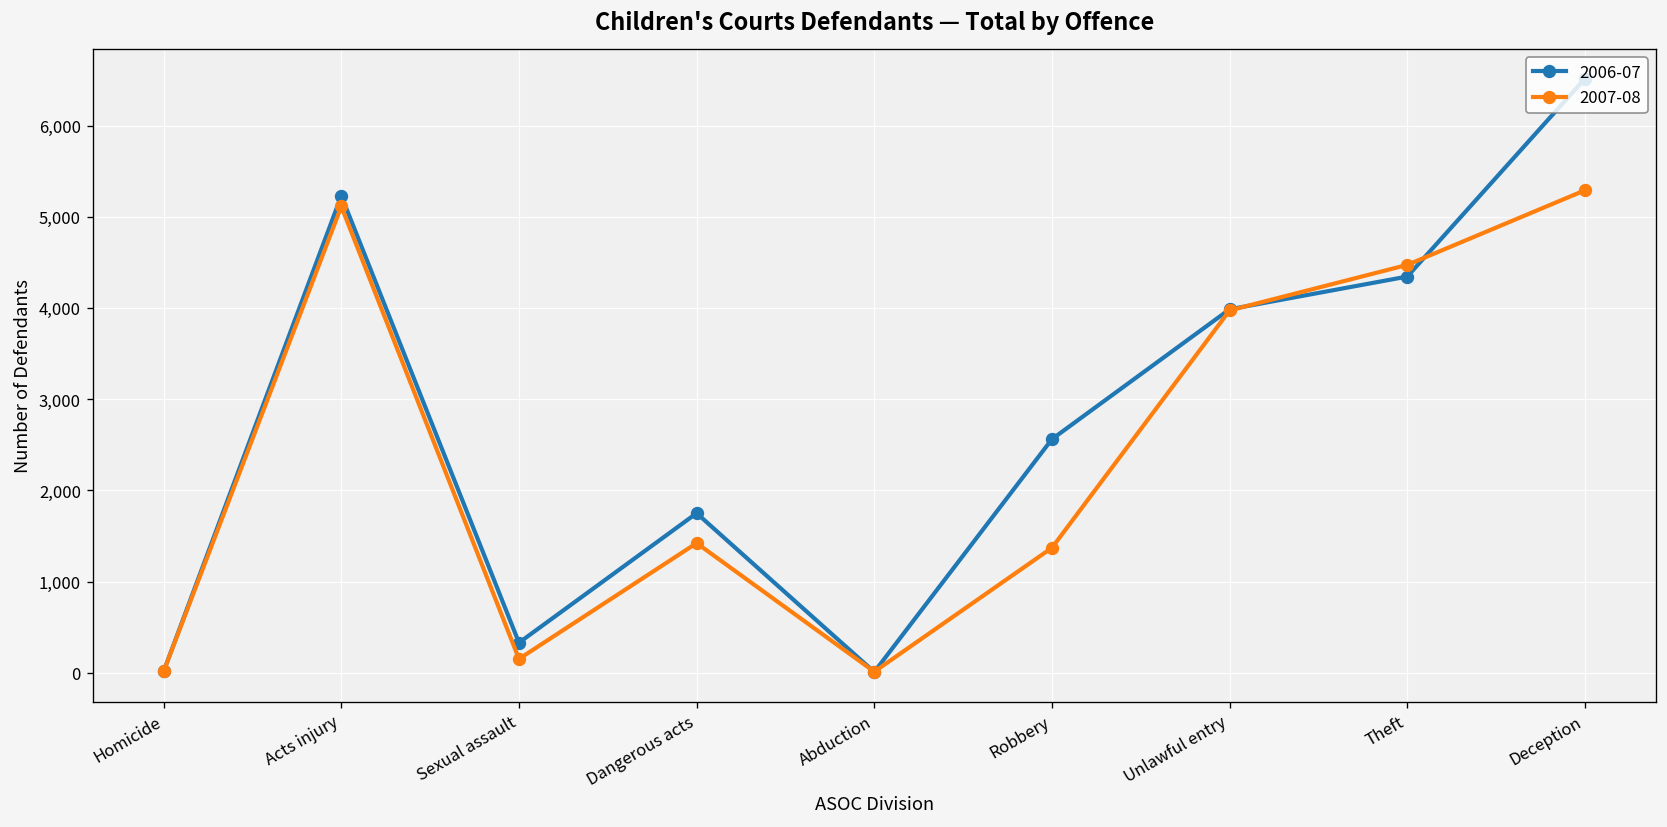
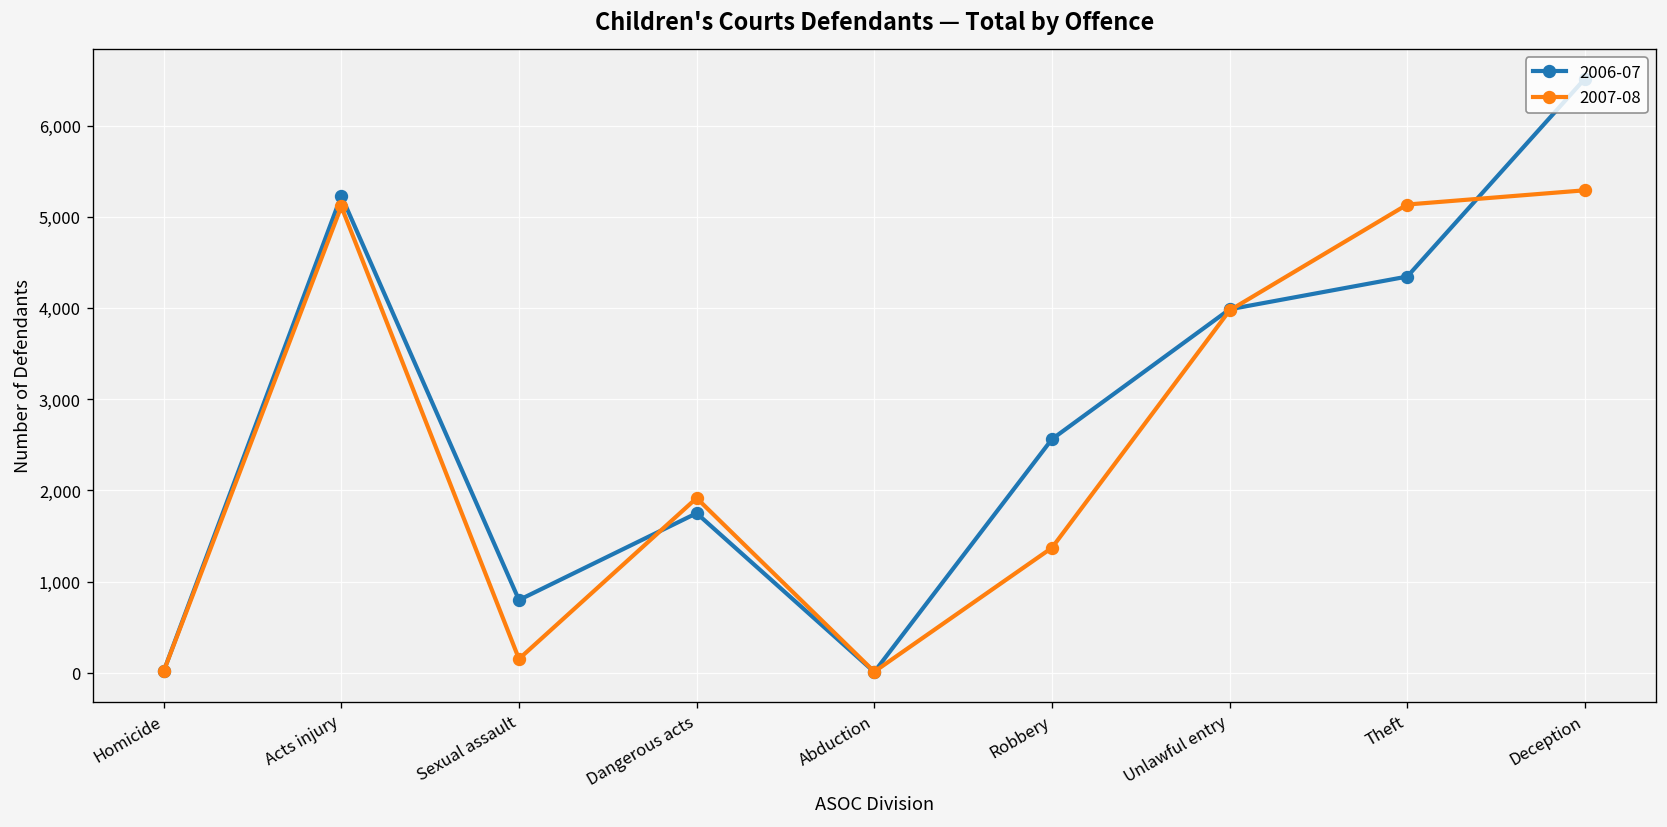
2006-07, Sexual assault: 300 -> 800
2007-08, Dangerous acts: 1,400 -> 1,900
2007-08, Theft: 4,500 -> 5,100
